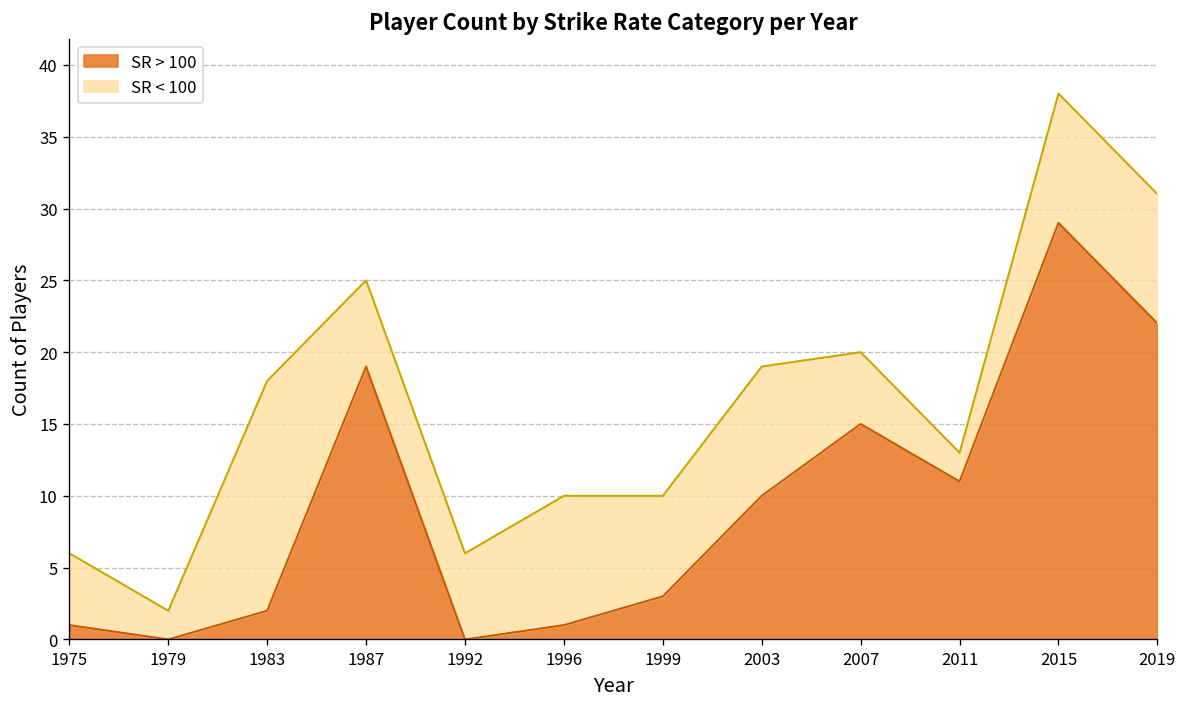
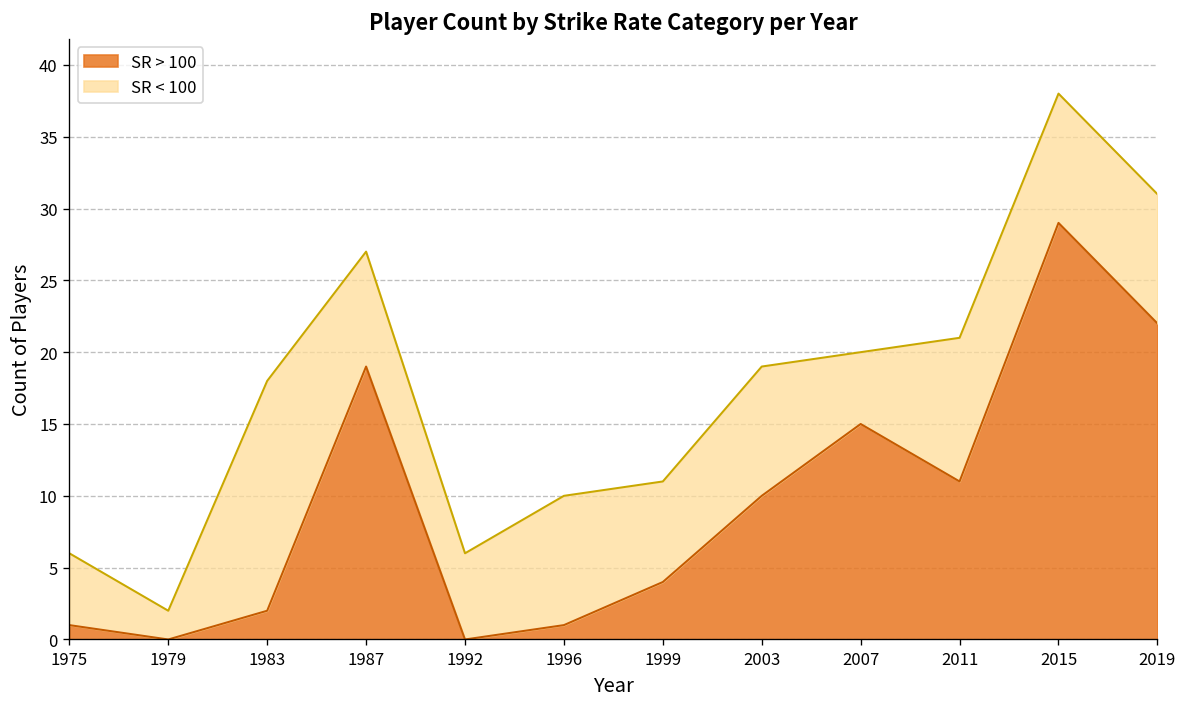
SR < 100, 1987: 6 -> 8
SR > 100, 1999: 3 -> 4
SR < 100, 2011: 2 -> 10
